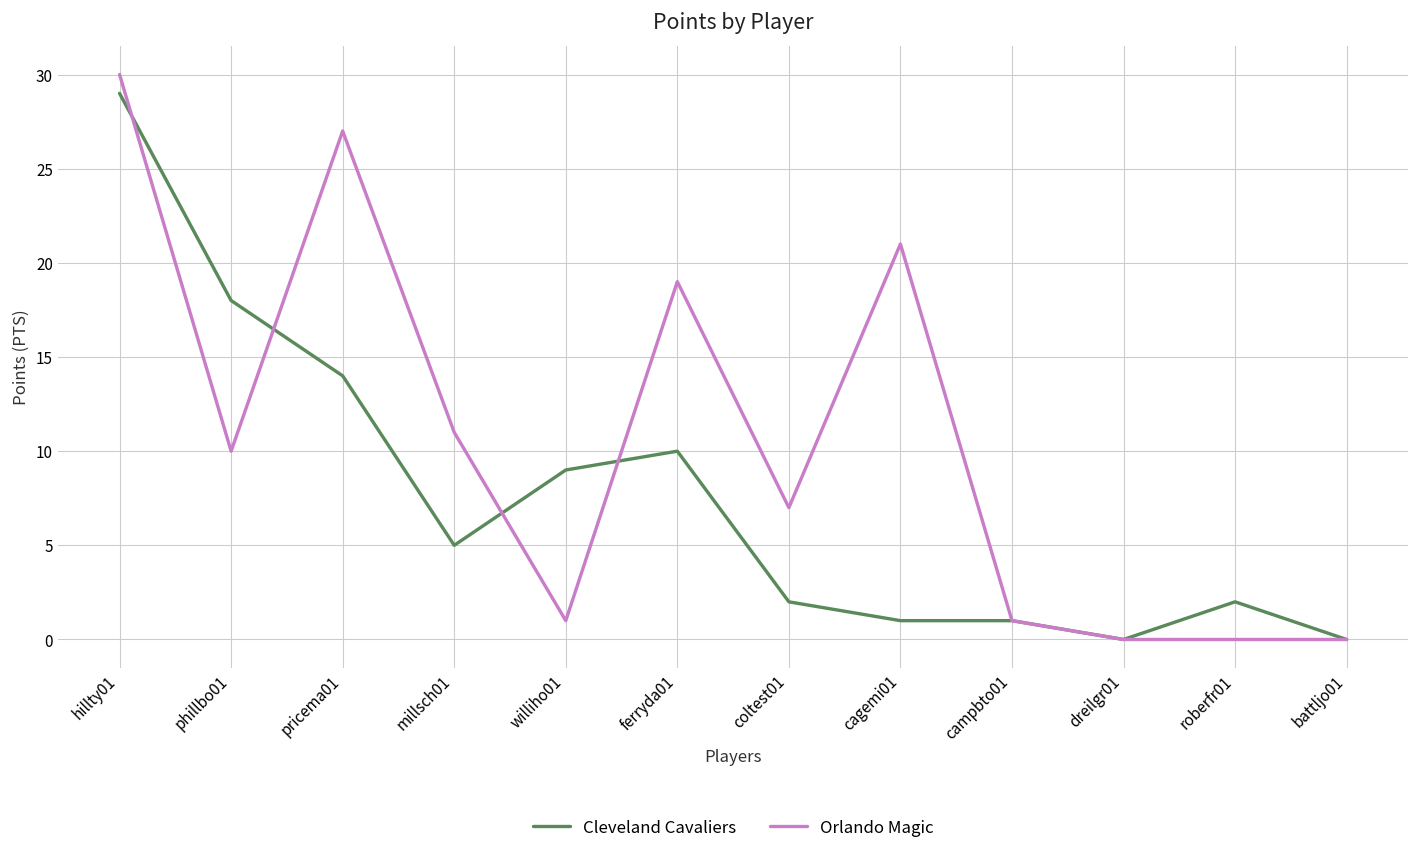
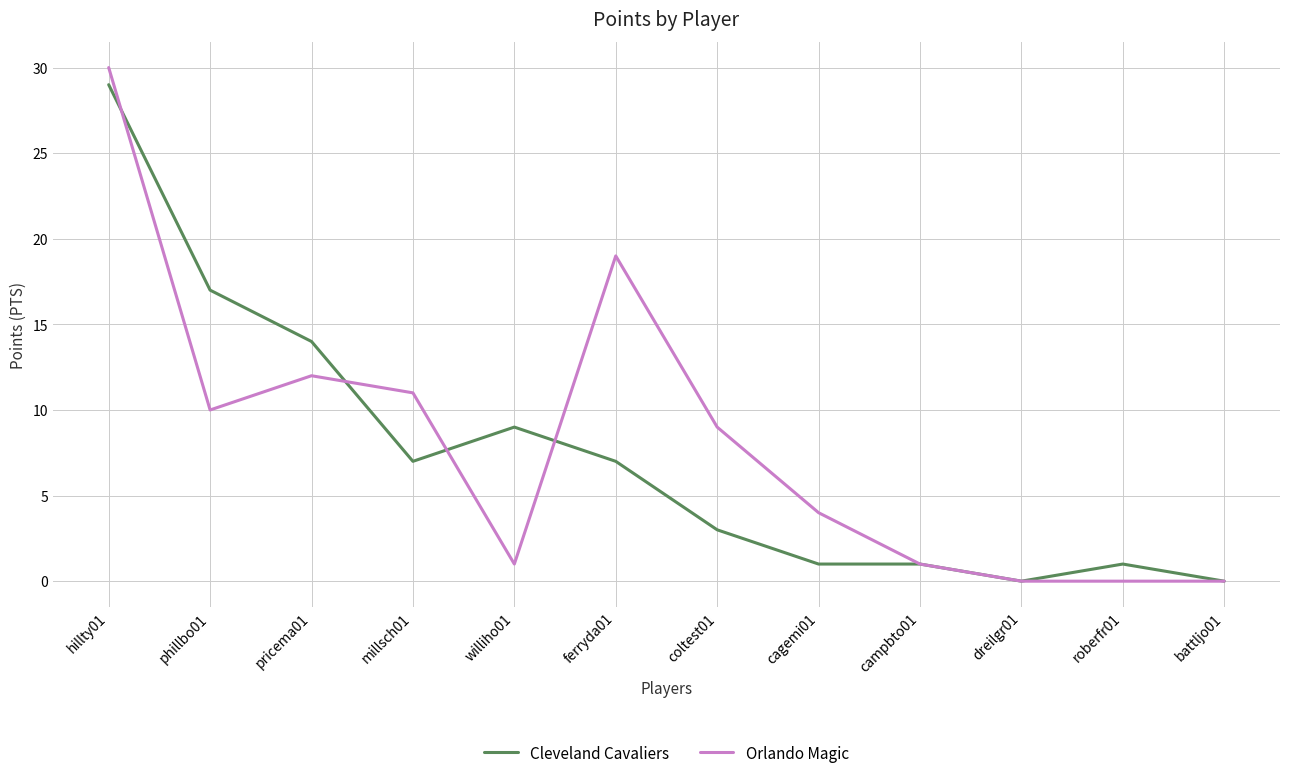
Cleveland Cavaliers, phillbo01: 18 -> 17
Orlando Magic, pricema01: 27 -> 12
Cleveland Cavaliers, millsch01: 5 -> 7
Cleveland Cavaliers, ferryda01: 10 -> 7
Cleveland Cavaliers, coltest01: 2 -> 3
Orlando Magic, coltest01: 7 -> 9
Orlando Magic, cagemi01: 21 -> 4
Cleveland Cavaliers, roberfr01: 2 -> 1
